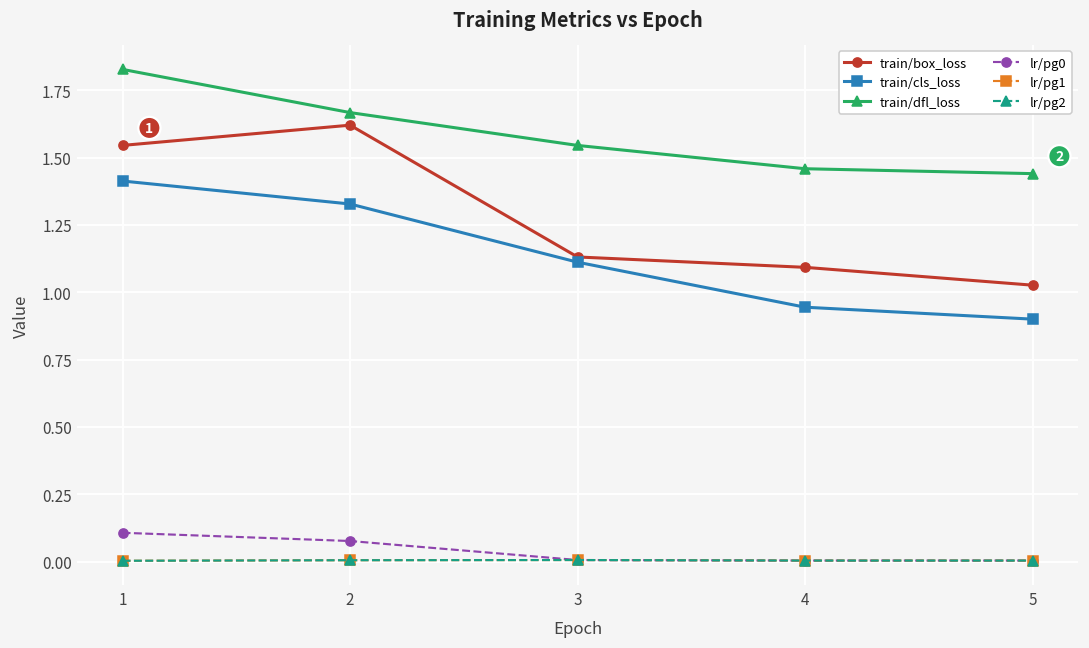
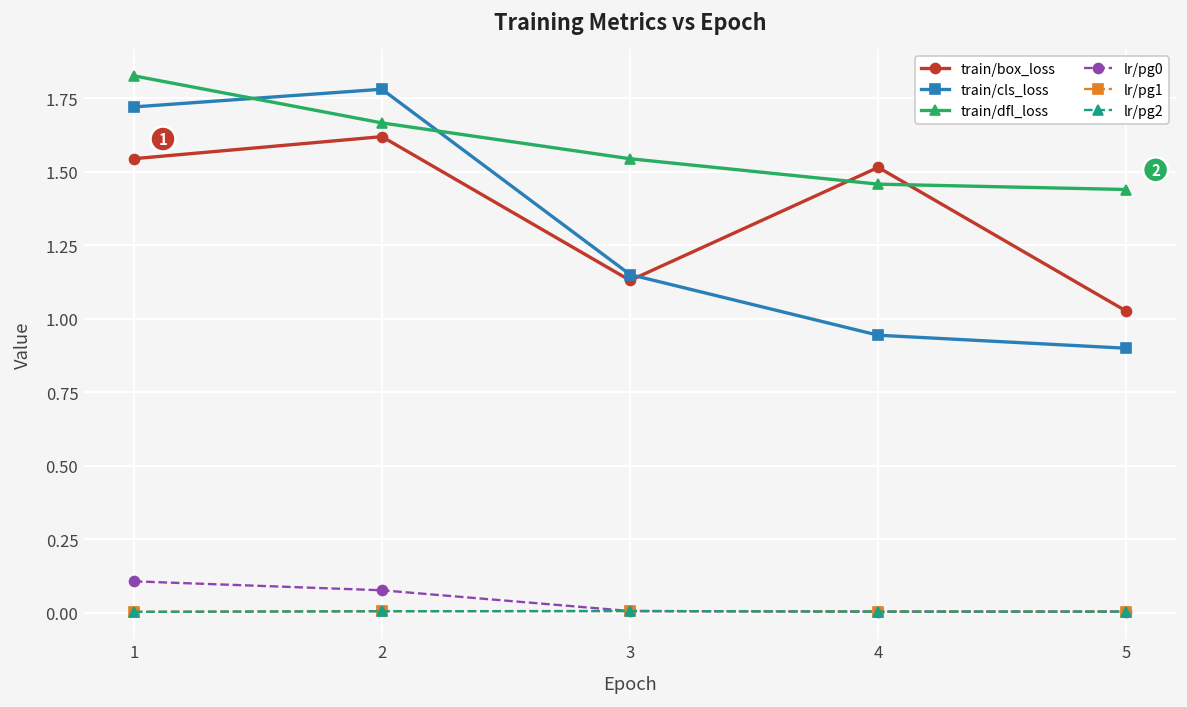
train/cls_loss, 1: 1.41 -> 1.72
train/cls_loss, 2: 1.33 -> 1.78
train/cls_loss, 3: 1.11 -> 1.15
train/box_loss, 4: 1.09 -> 1.52
